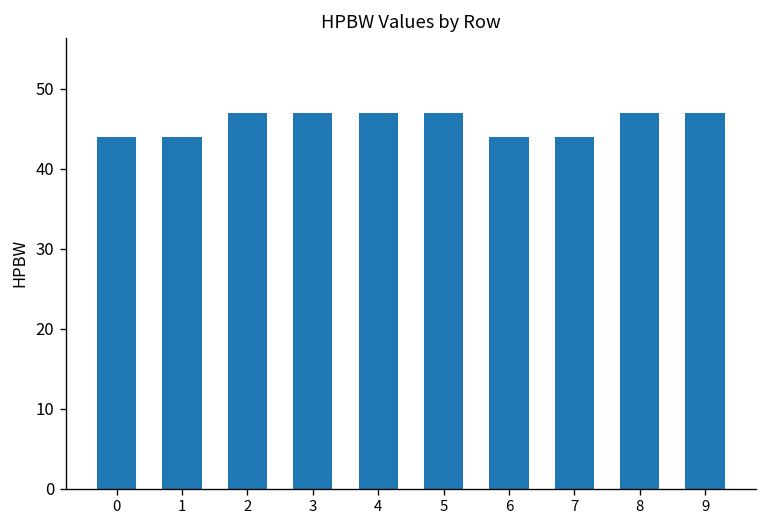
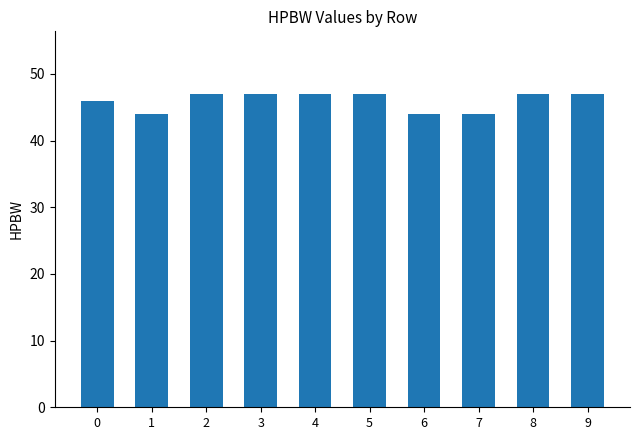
0: 44 -> 46
